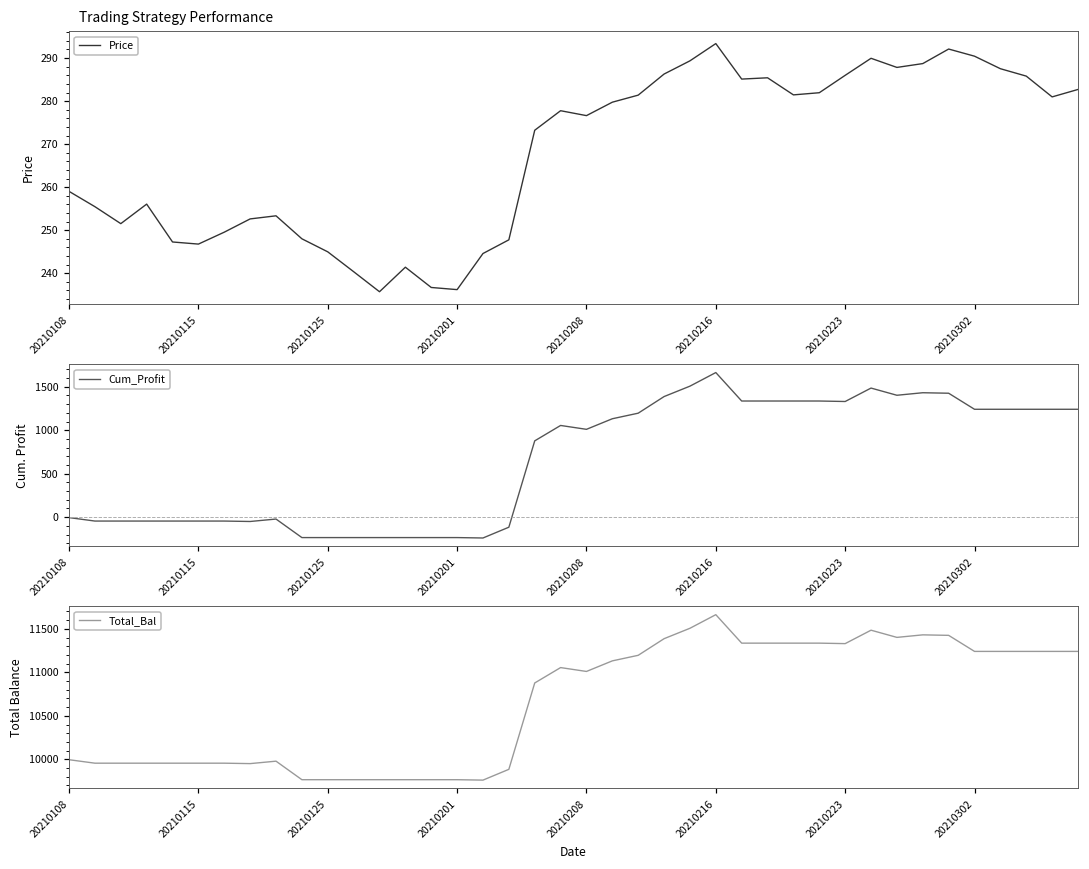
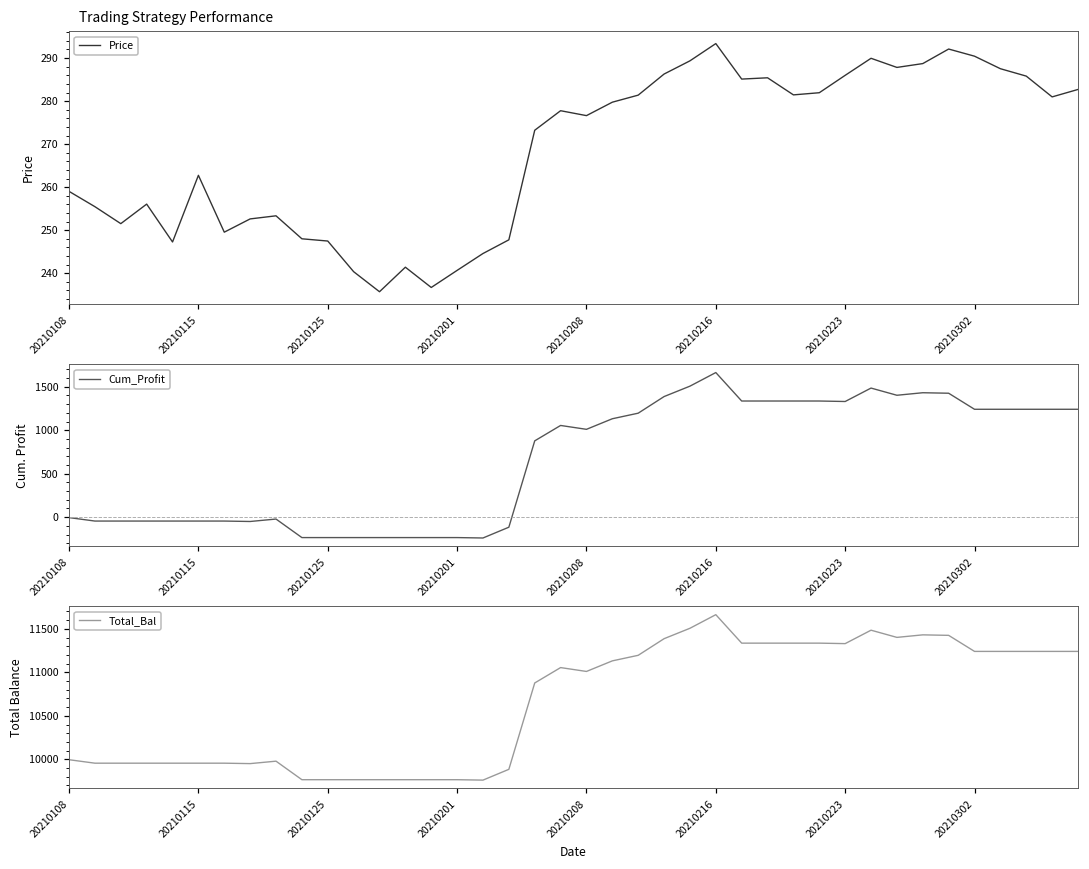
Trading Strategy Performance, 20210115: 247 -> 263
Trading Strategy Performance, 20210125: 245 -> 247
Trading Strategy Performance, 20210201: 236 -> 241
